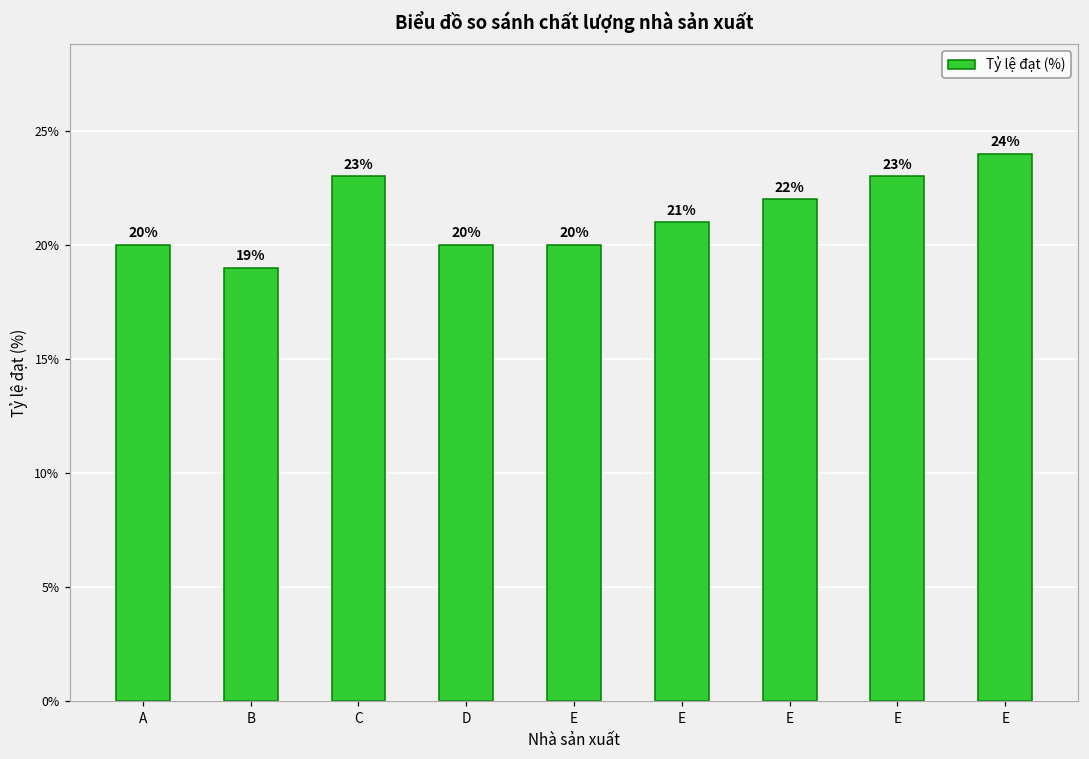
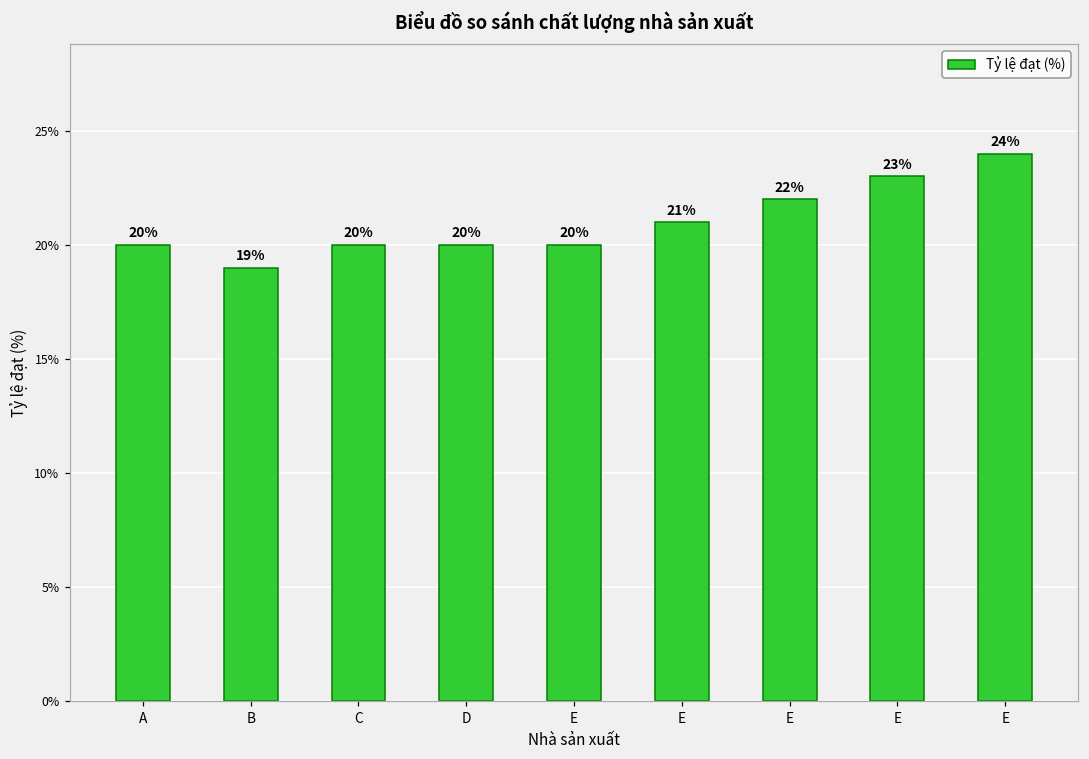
C: 23% -> 20%
